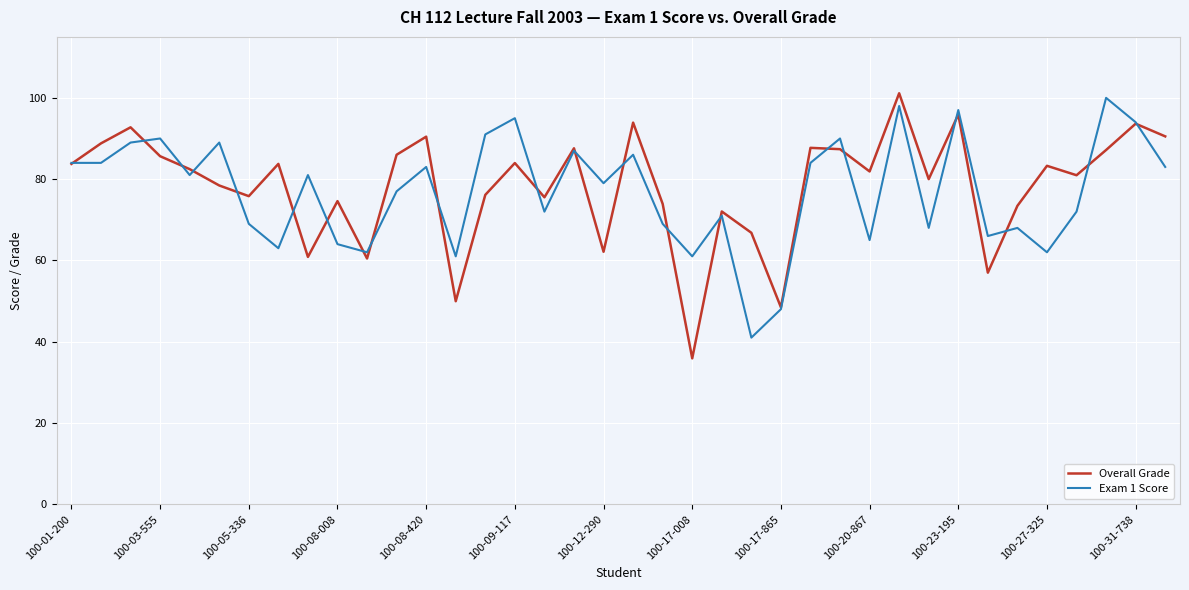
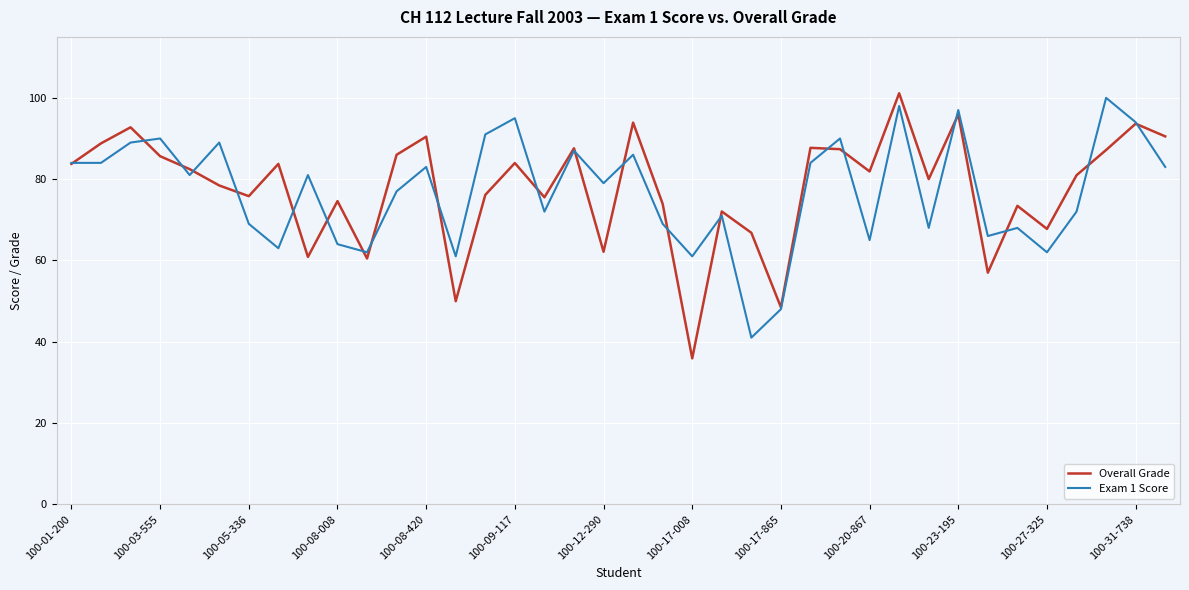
Overall Grade, 100-27-325: 83 -> 68
